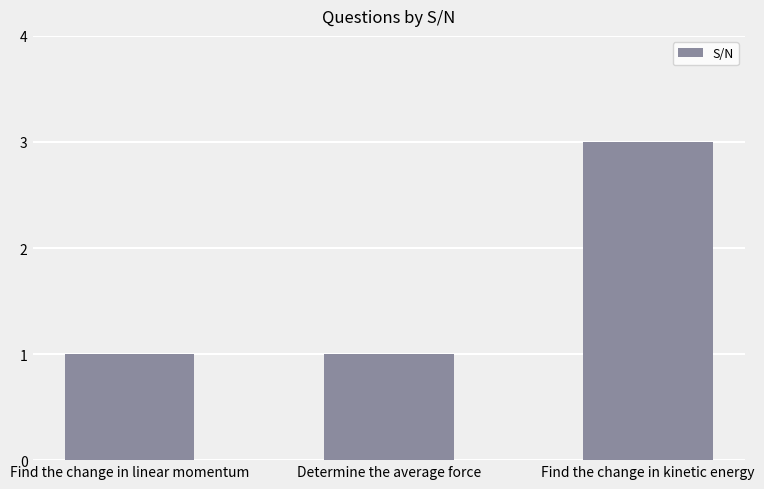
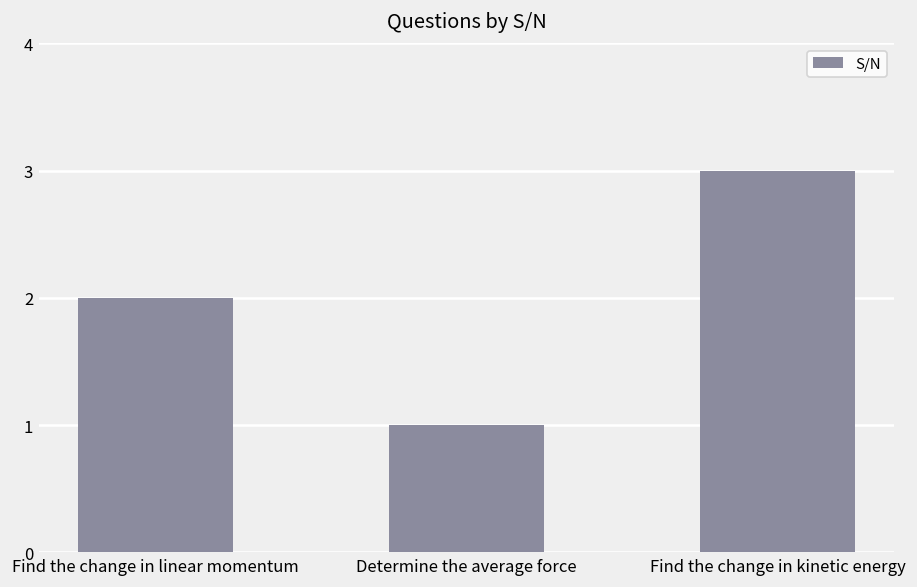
Find the change in linear momentum: 1 -> 2
